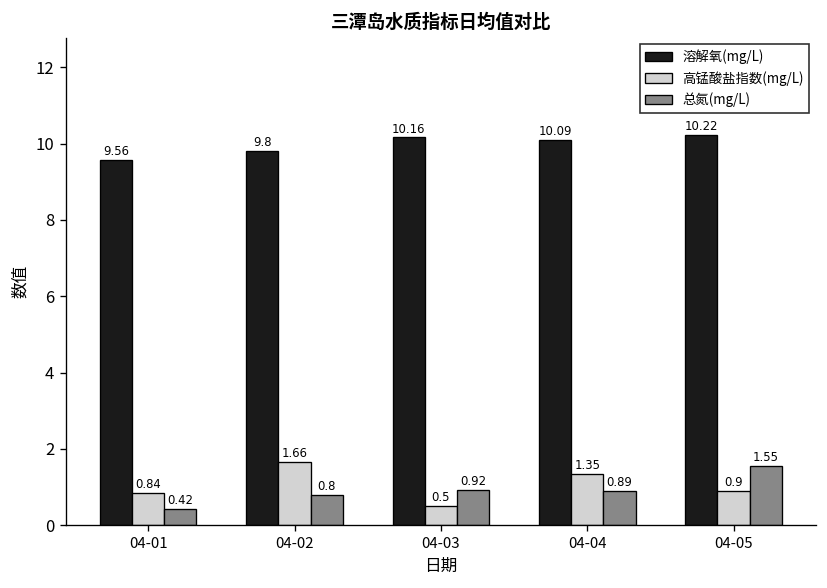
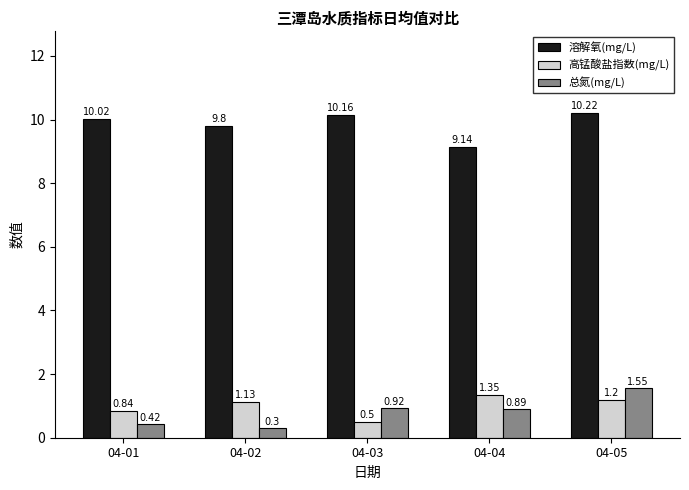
溶解氧(mg/L), 04-01: 9.56 -> 10.02
高锰酸盐指数(mg/L), 04-02: 1.66 -> 1.13
总氮(mg/L), 04-02: 0.8 -> 0.3
溶解氧(mg/L), 04-04: 10.09 -> 9.14
高锰酸盐指数(mg/L), 04-05: 0.9 -> 1.2
